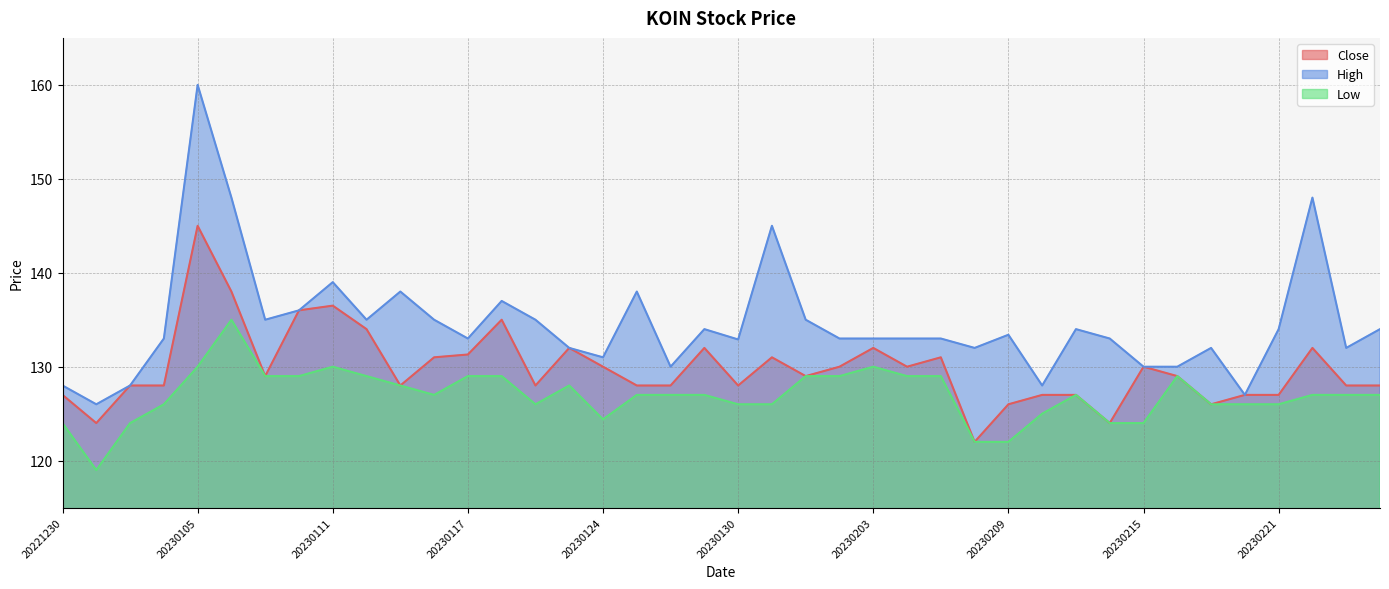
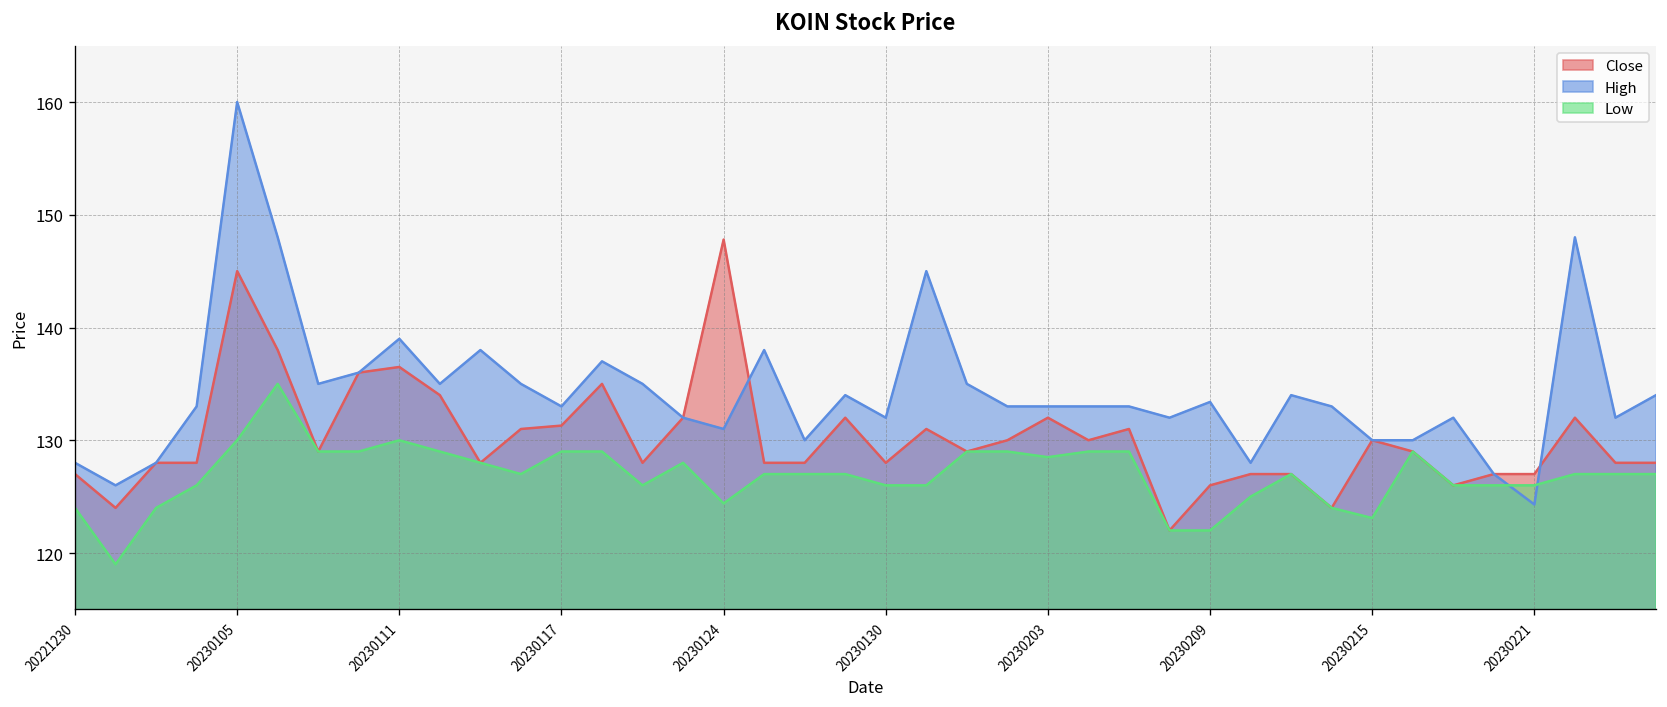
Close, 20230124: 130 -> 148
High, 20230130: 133 -> 132
Low, 20230203: 130 -> 129
Low, 20230215: 124 -> 123
High, 20230221: 134 -> 124
